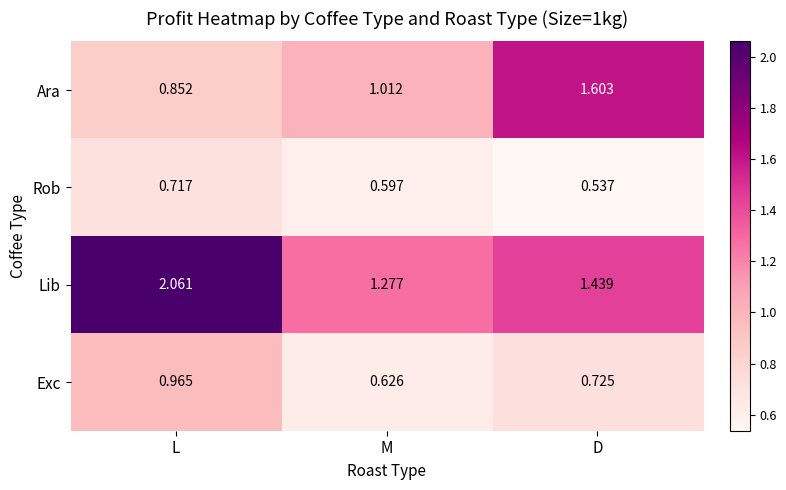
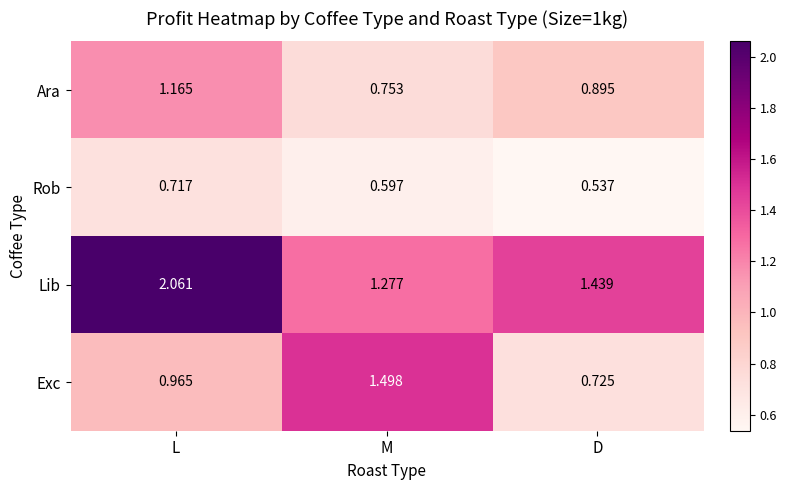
Ara, L: 0.852 -> 1.165
Ara, M: 1.012 -> 0.753
Ara, D: 1.603 -> 0.895
Exc, M: 0.626 -> 1.498
